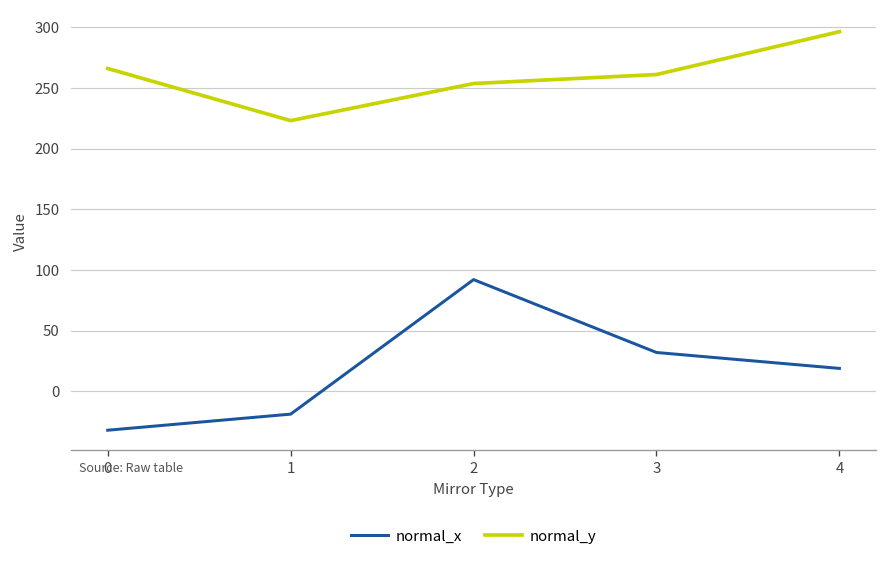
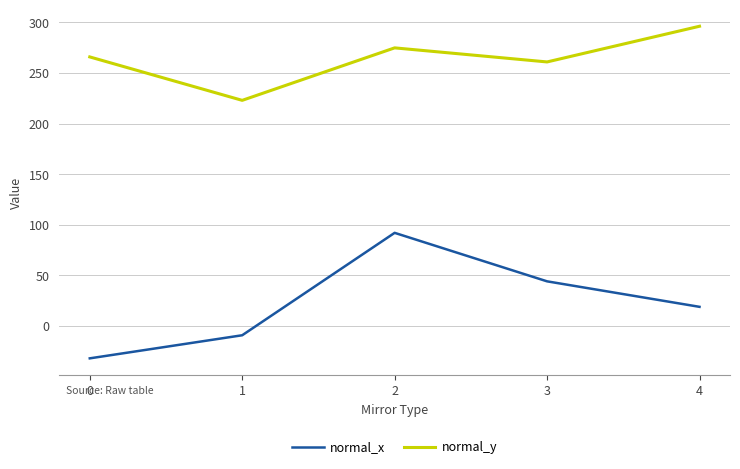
normal_x, 1: -19 -> -9
normal_y, 2: 254 -> 275
normal_x, 3: 32 -> 44
